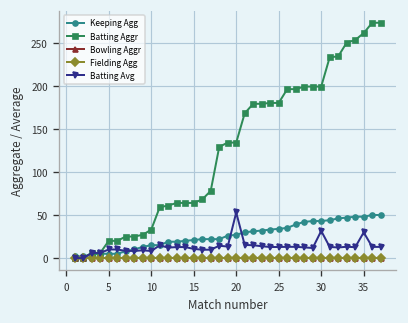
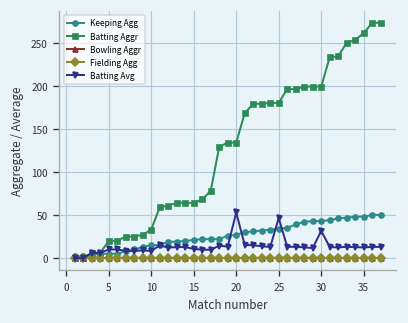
Batting Avg, 25: 10 -> 50
Batting Avg, 35: 30 -> 10
